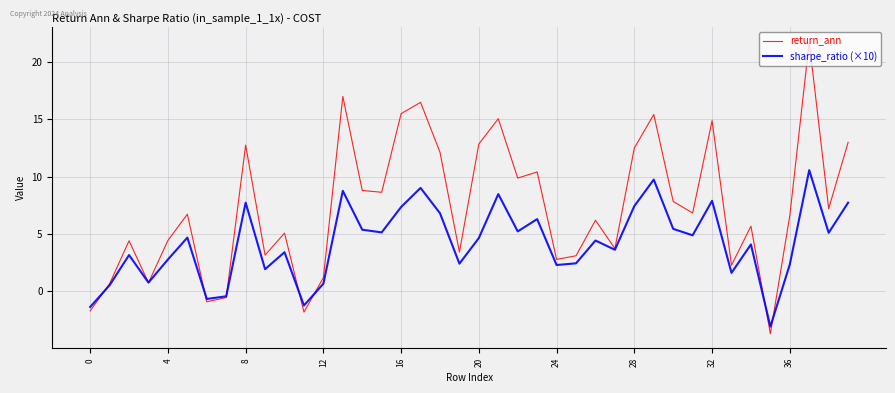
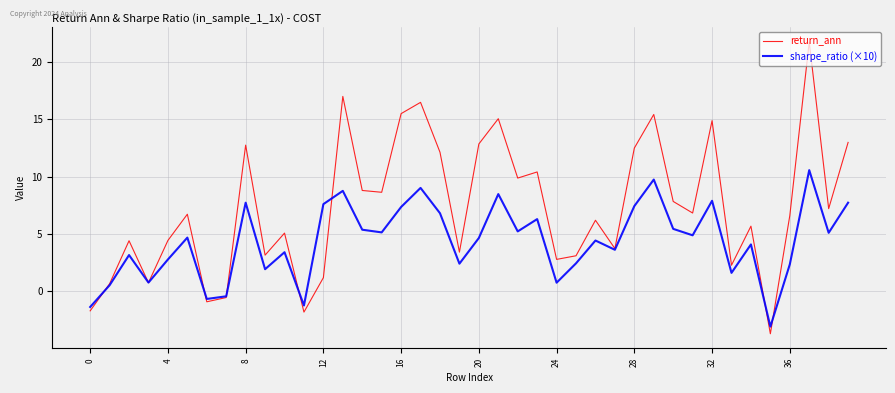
sharpe_ratio (×10), 12: 0.7 -> 7.6
sharpe_ratio (×10), 24: 2.3 -> 0.8
